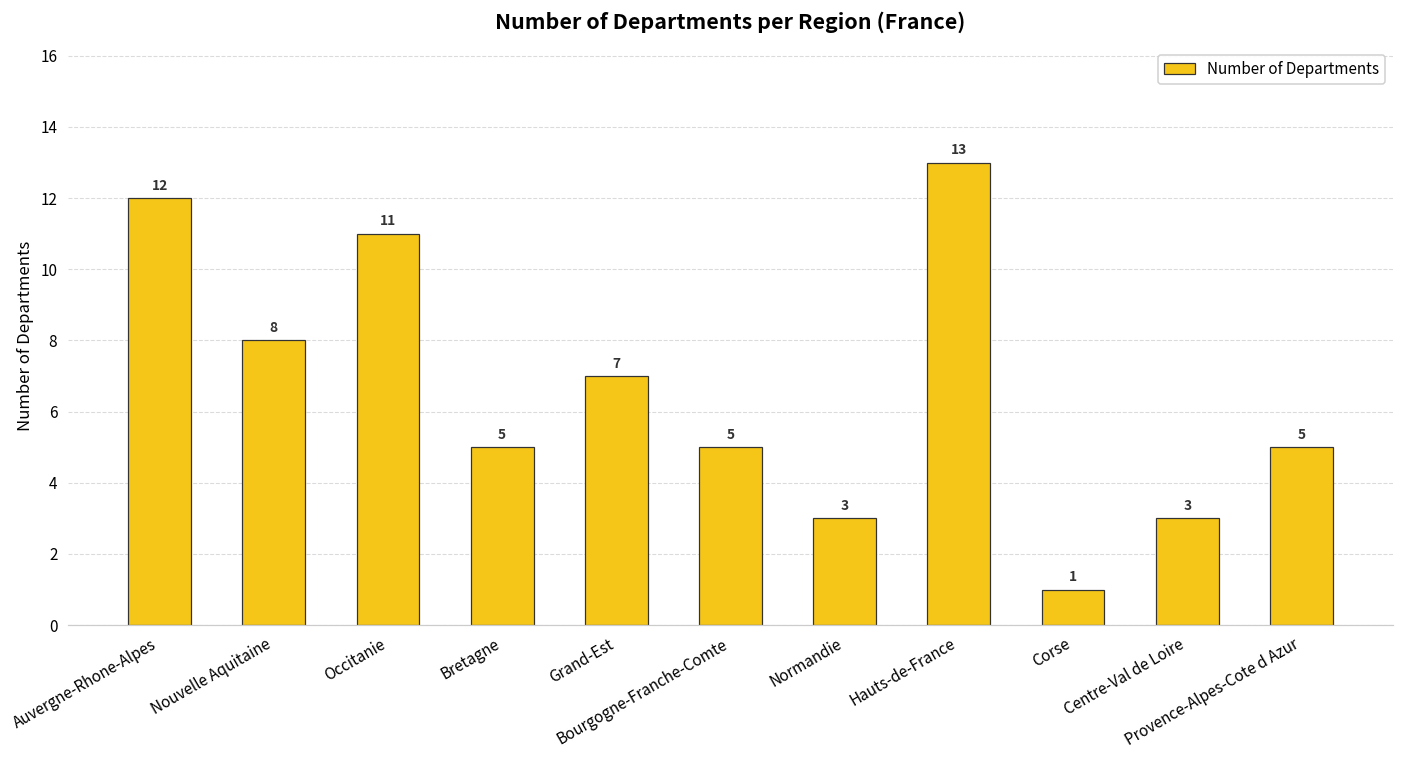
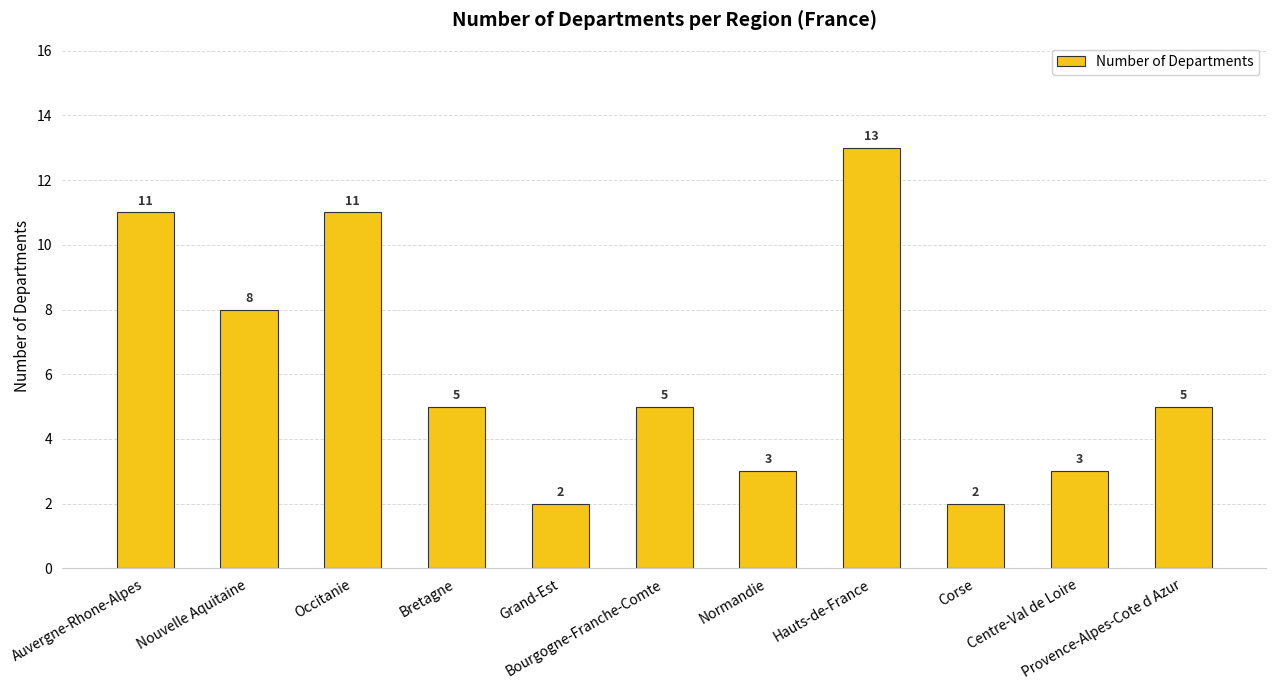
Auvergne-Rhone-Alpes: 12 -> 11
Grand-Est: 7 -> 2
Corse: 1 -> 2
